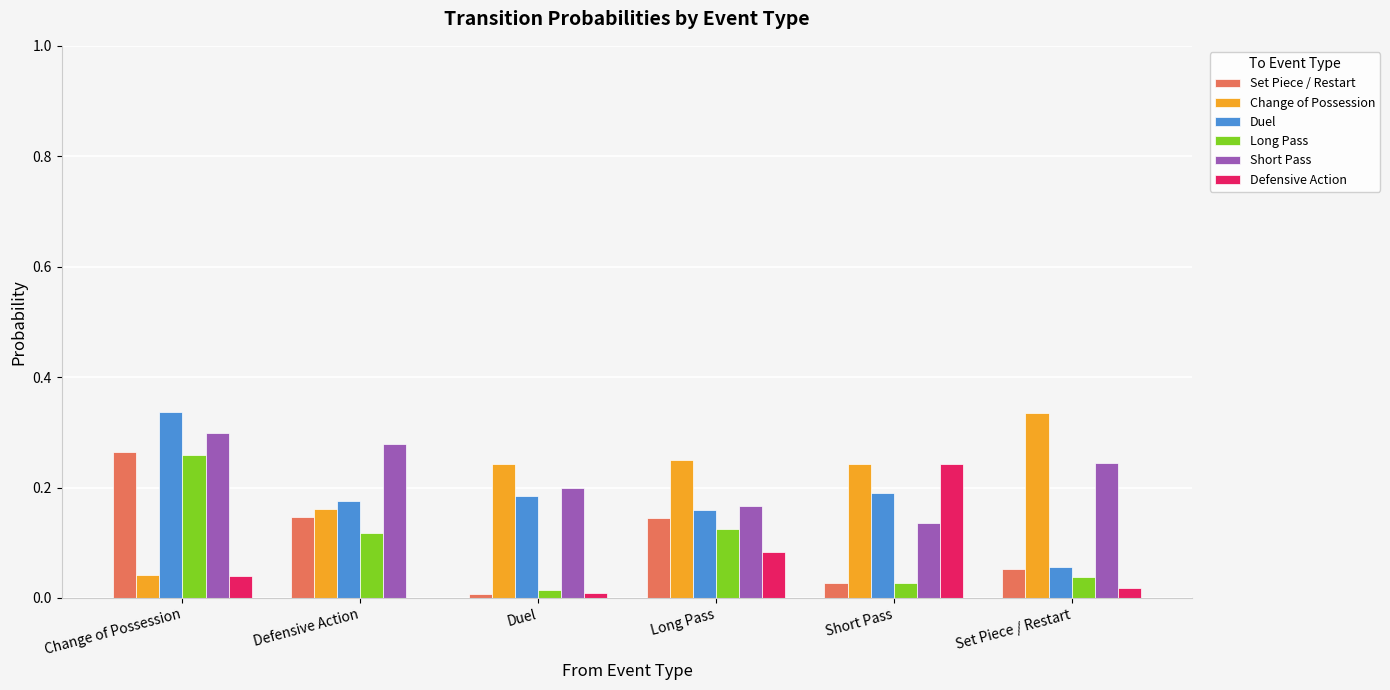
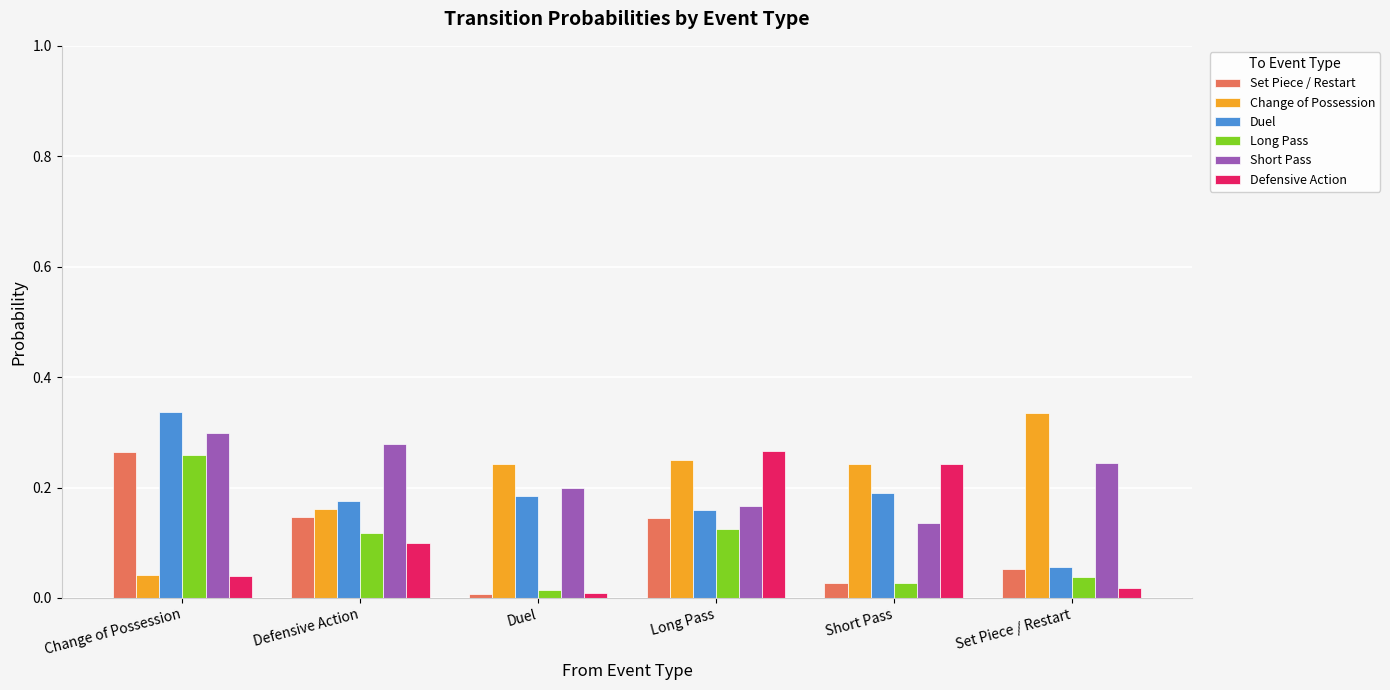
Defensive Action, Defensive Action: 0.0 -> 0.1
Defensive Action, Long Pass: 0.08 -> 0.27
